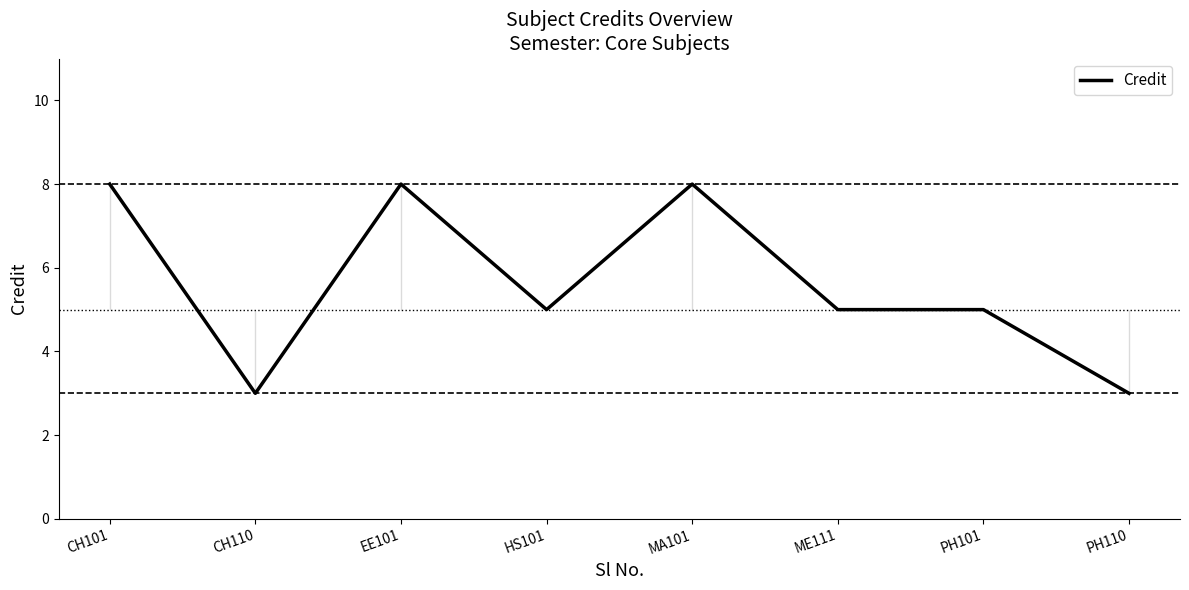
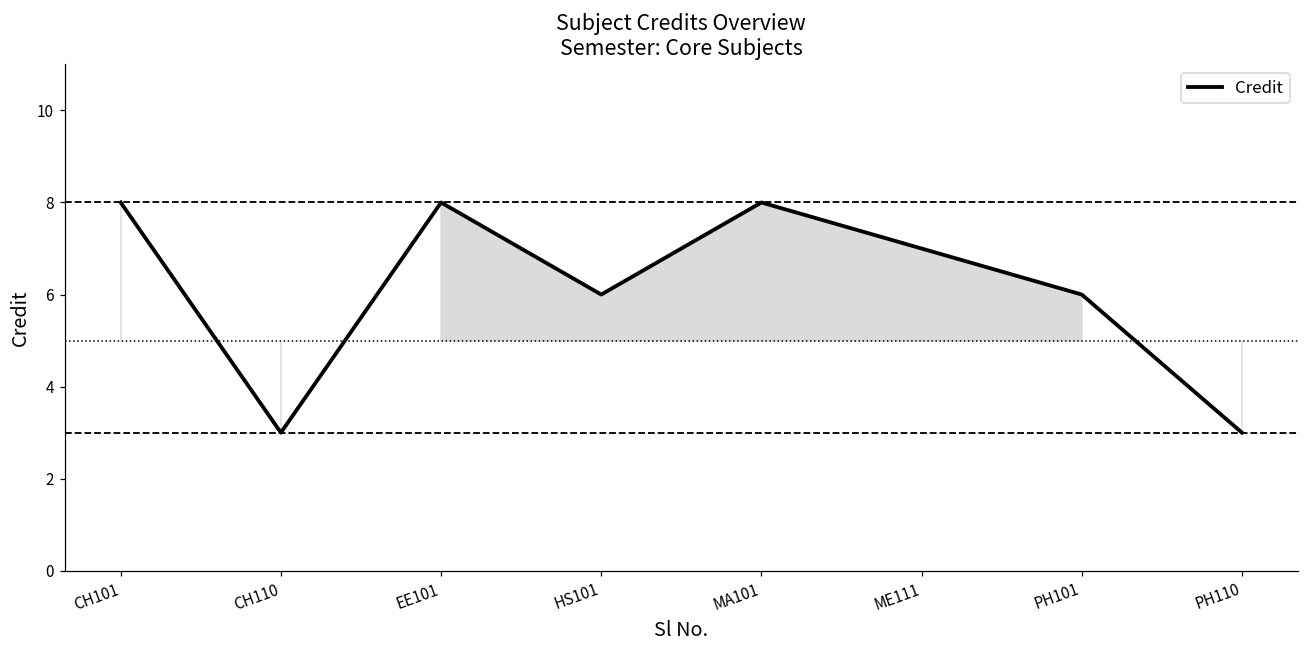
HS101: 5 -> 6
ME111: 5 -> 7
PH101: 5 -> 6
